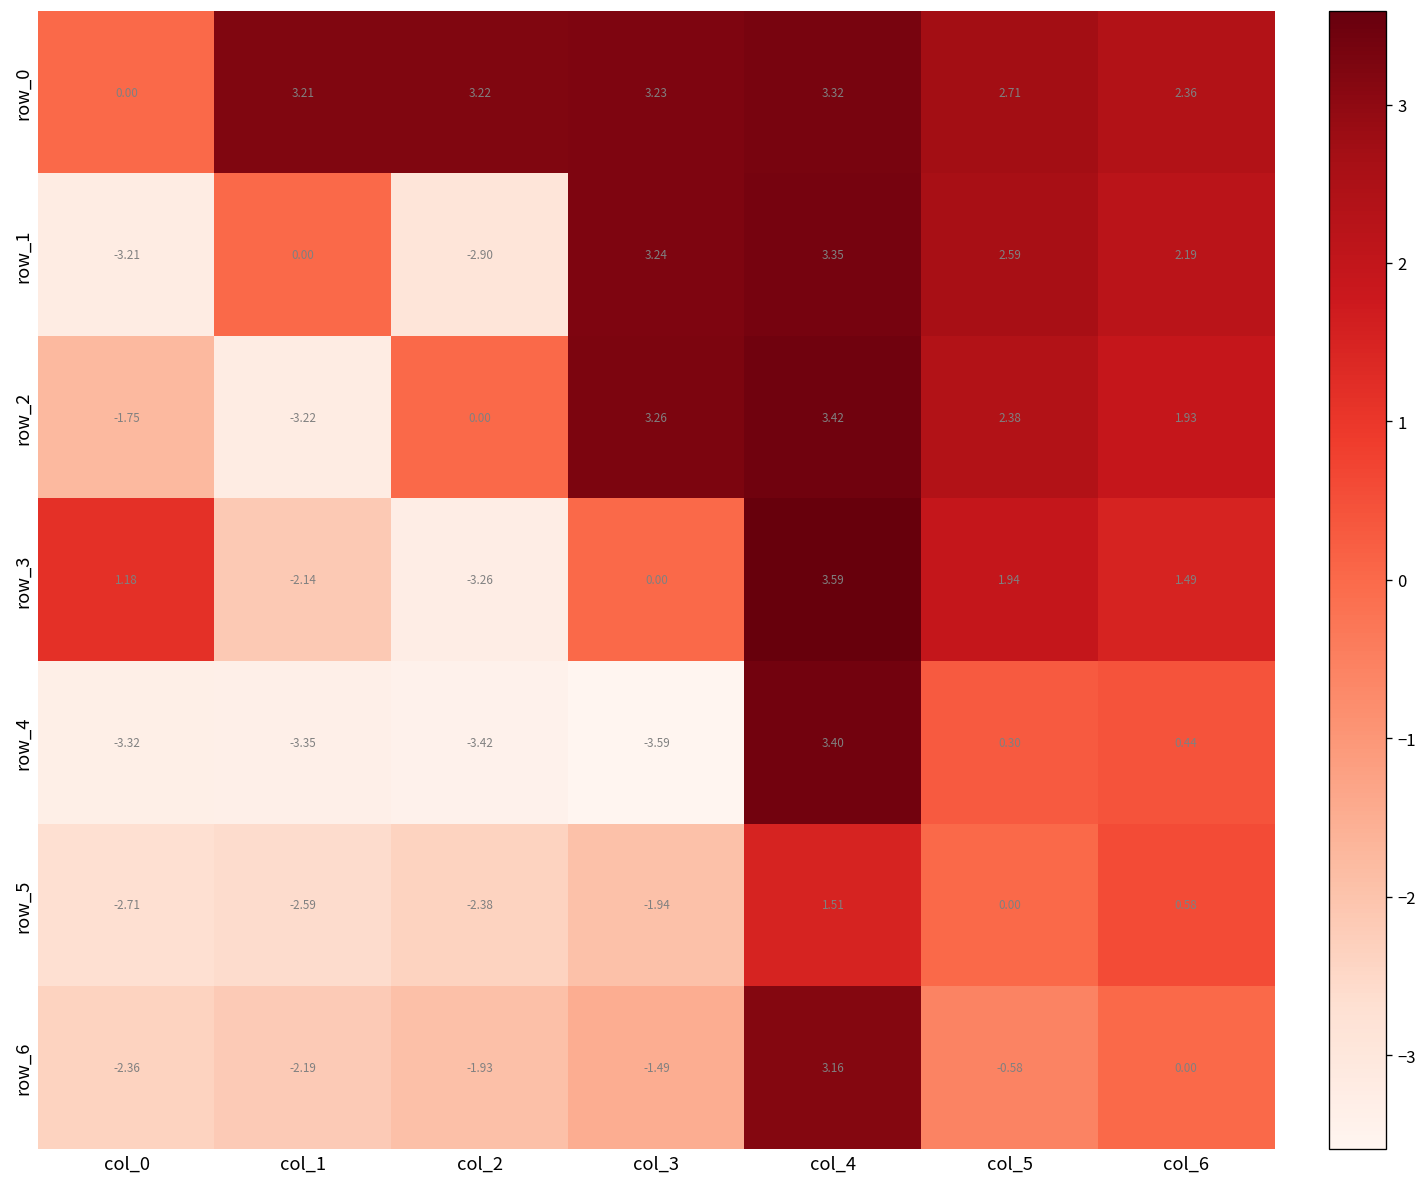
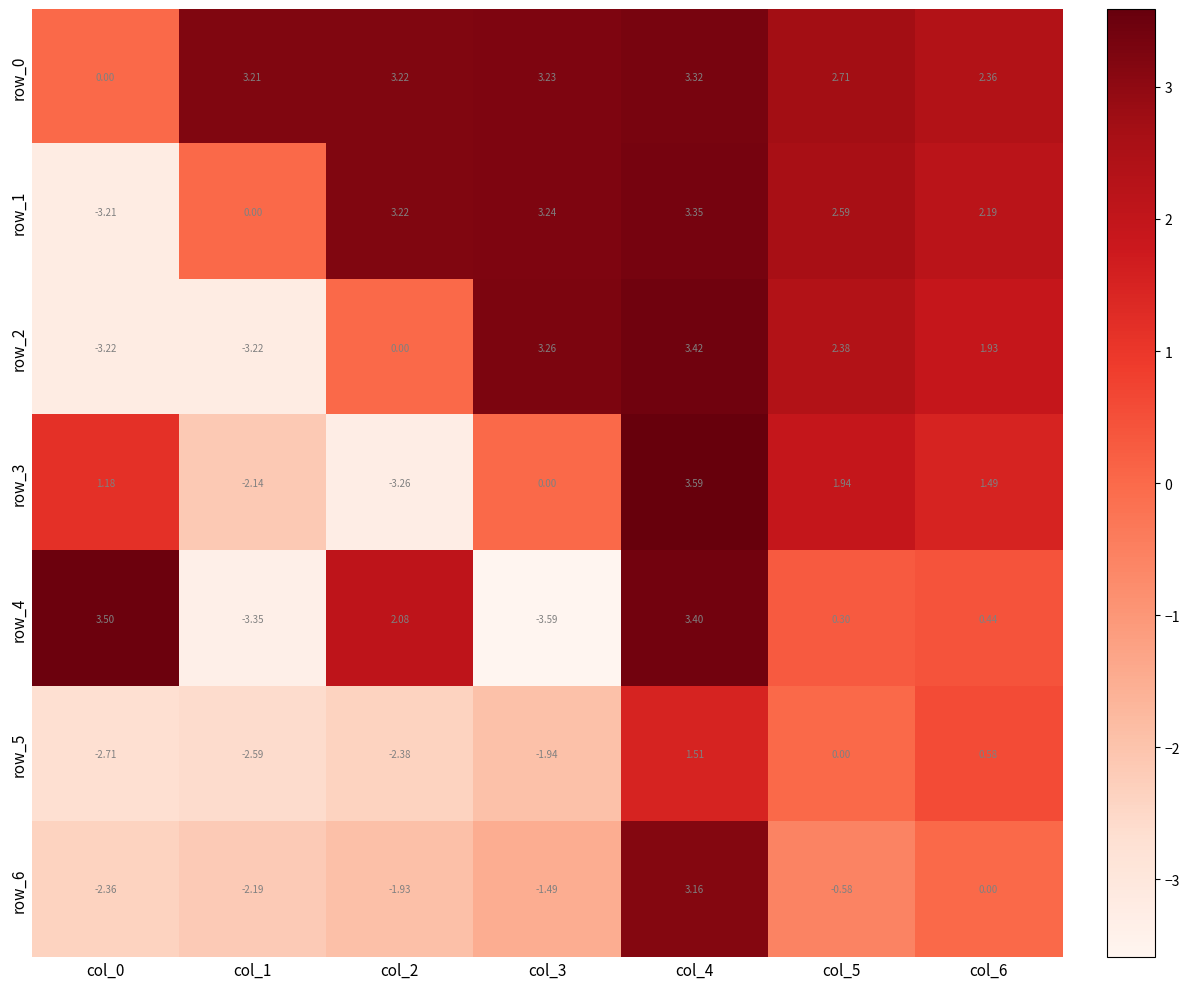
row_1, col_2: -2.90 -> 3.22
row_2, col_0: -1.75 -> -3.22
row_4, col_0: -3.32 -> 3.50
row_4, col_2: -3.42 -> 2.08
